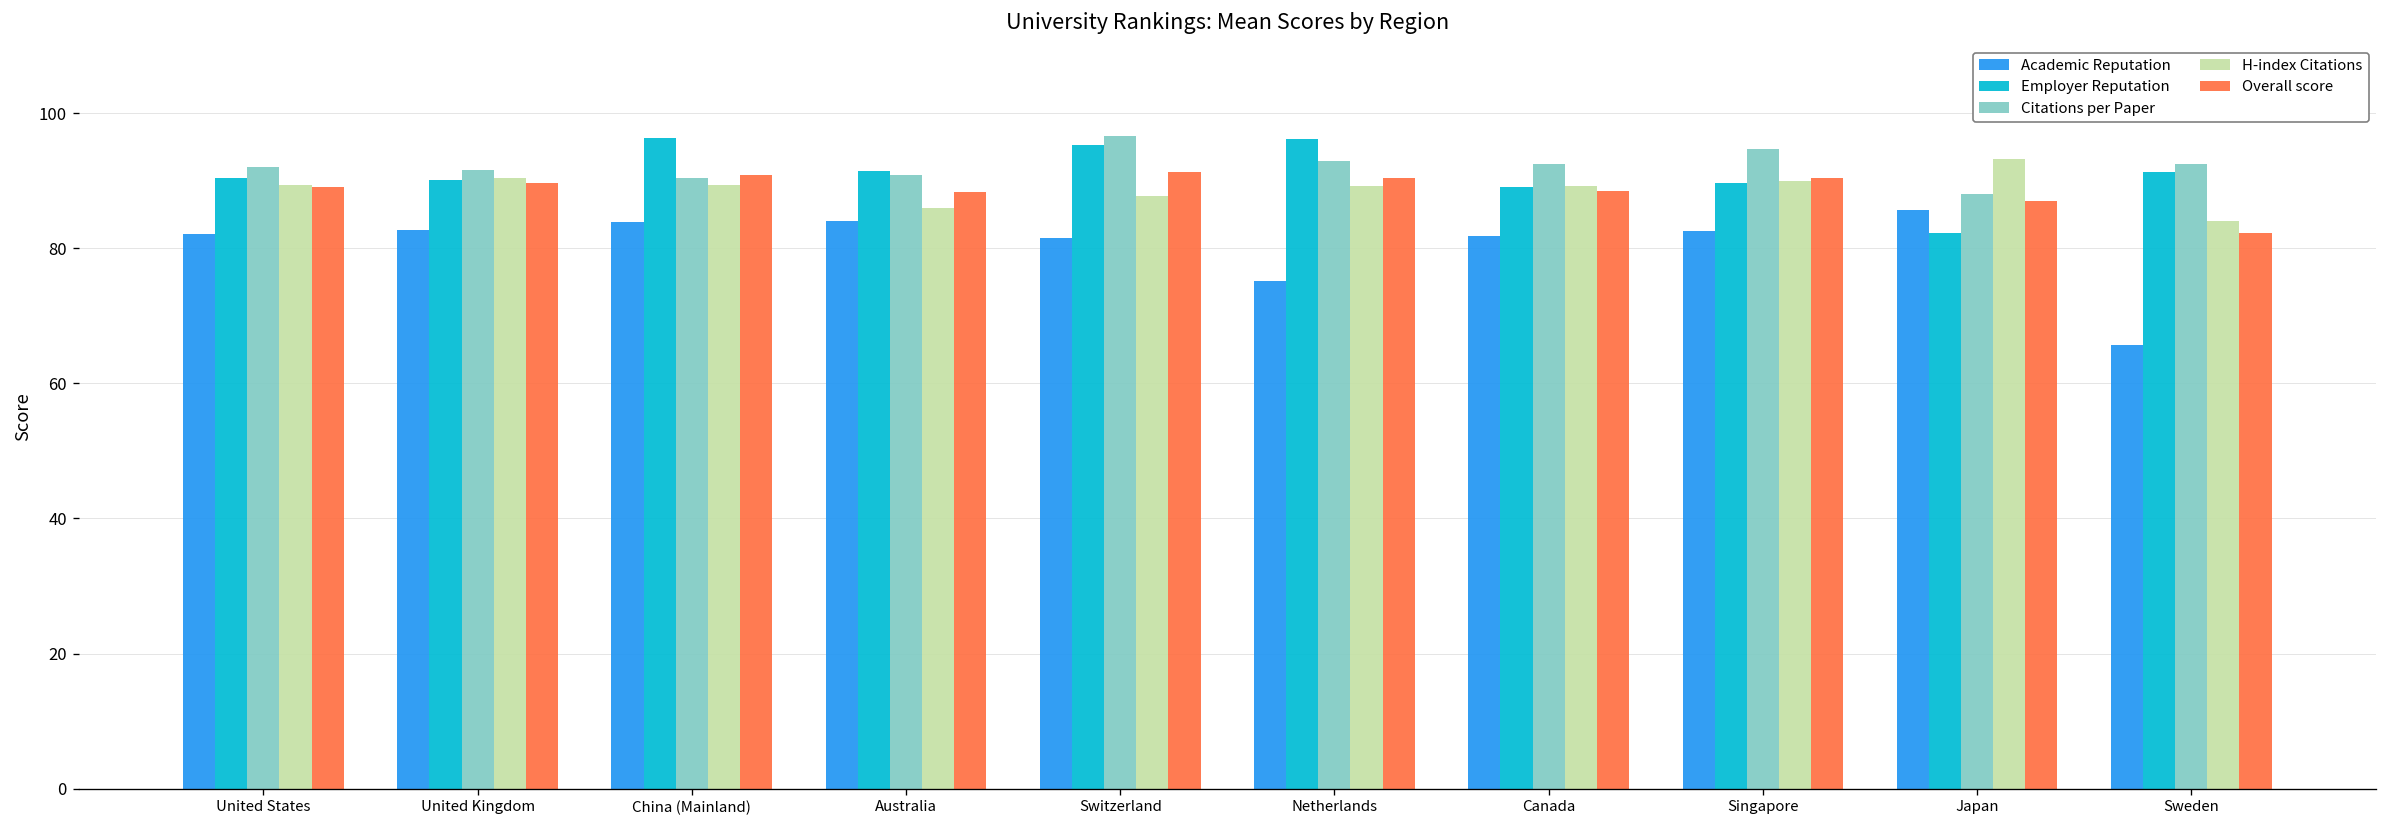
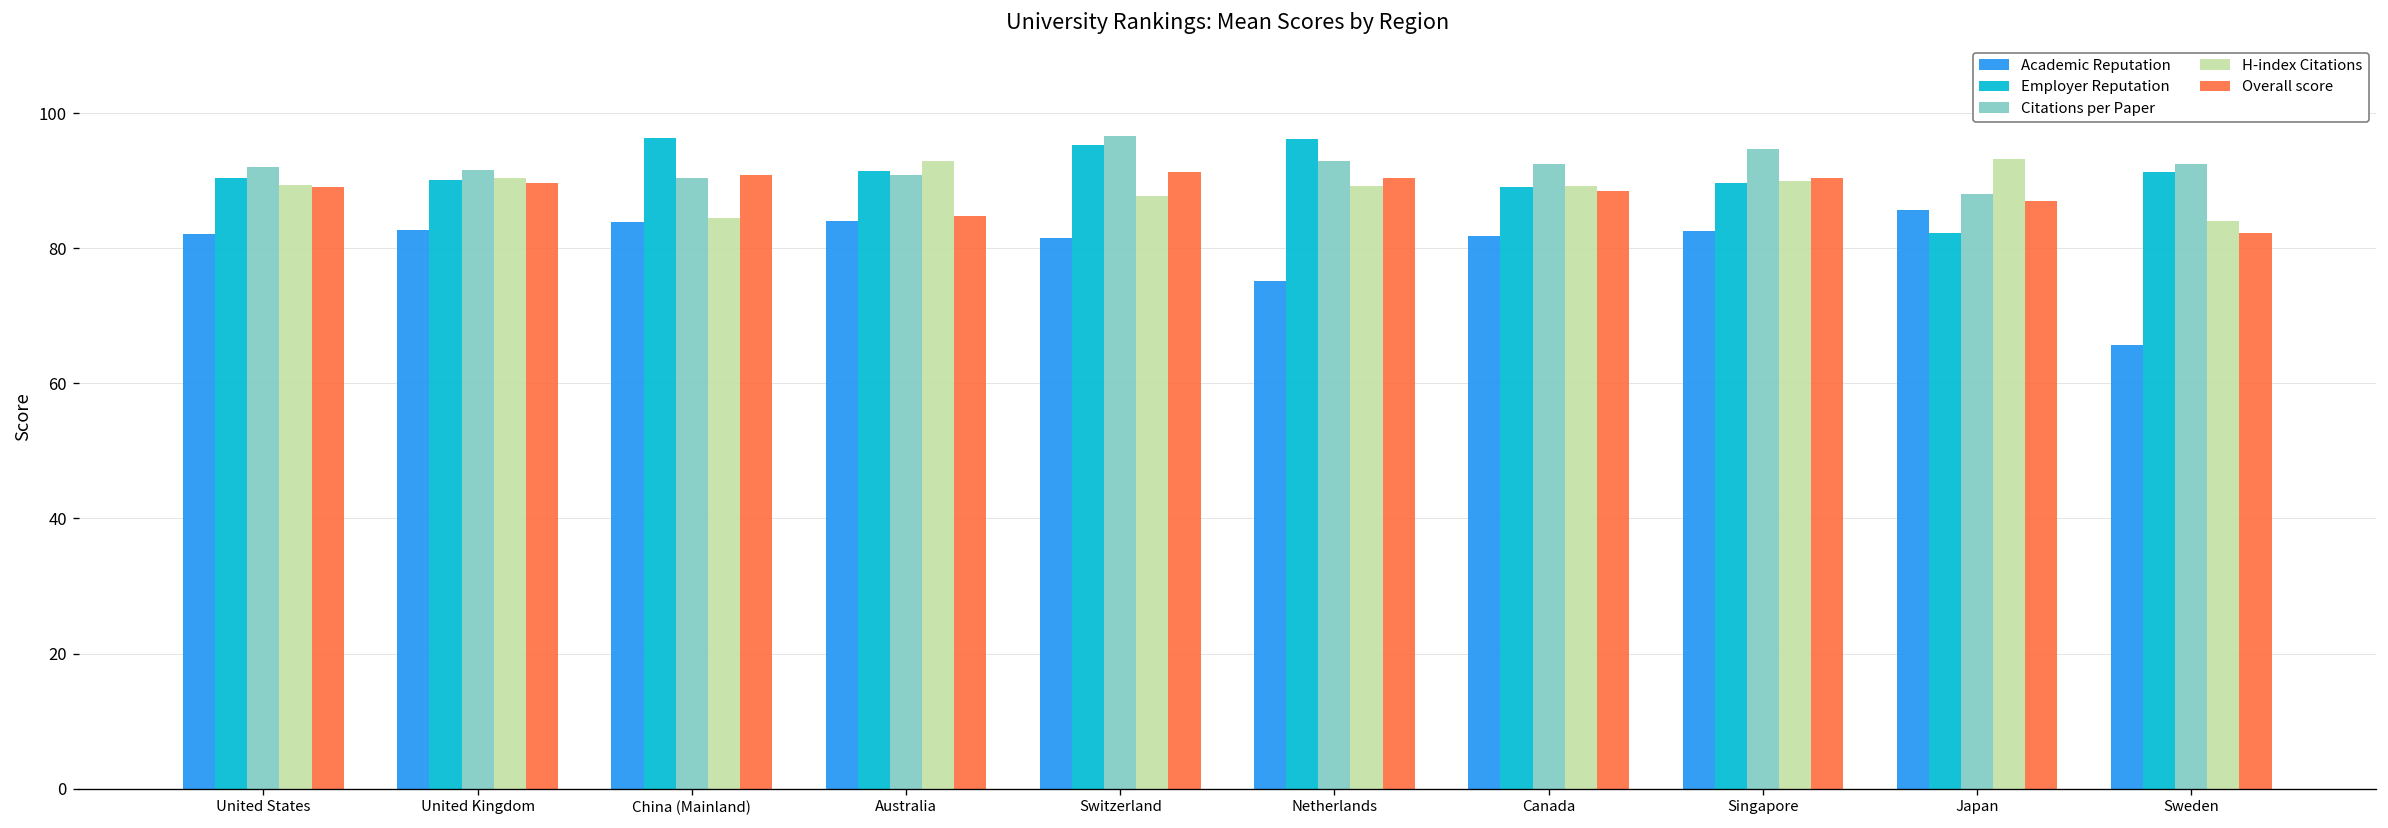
H-index Citations, China (Mainland): 89 -> 85
H-index Citations, Australia: 86 -> 93
Overall score, Australia: 88 -> 85
